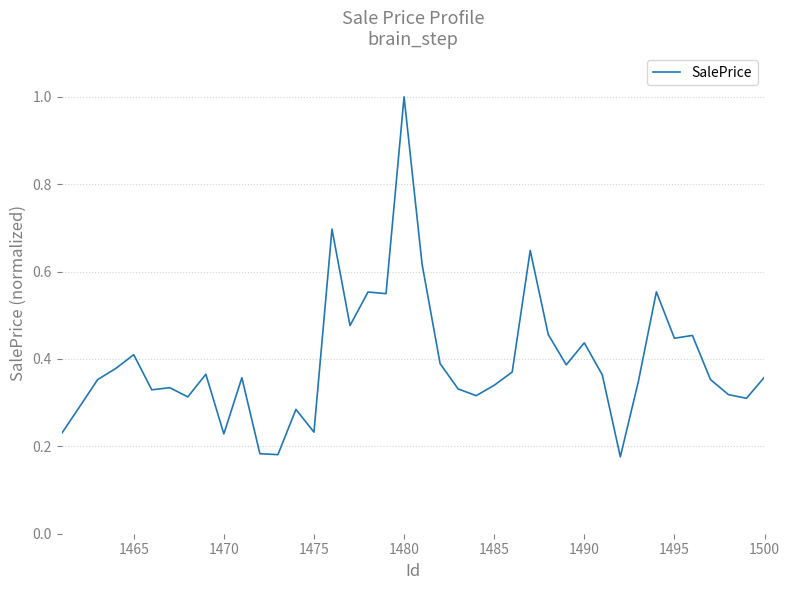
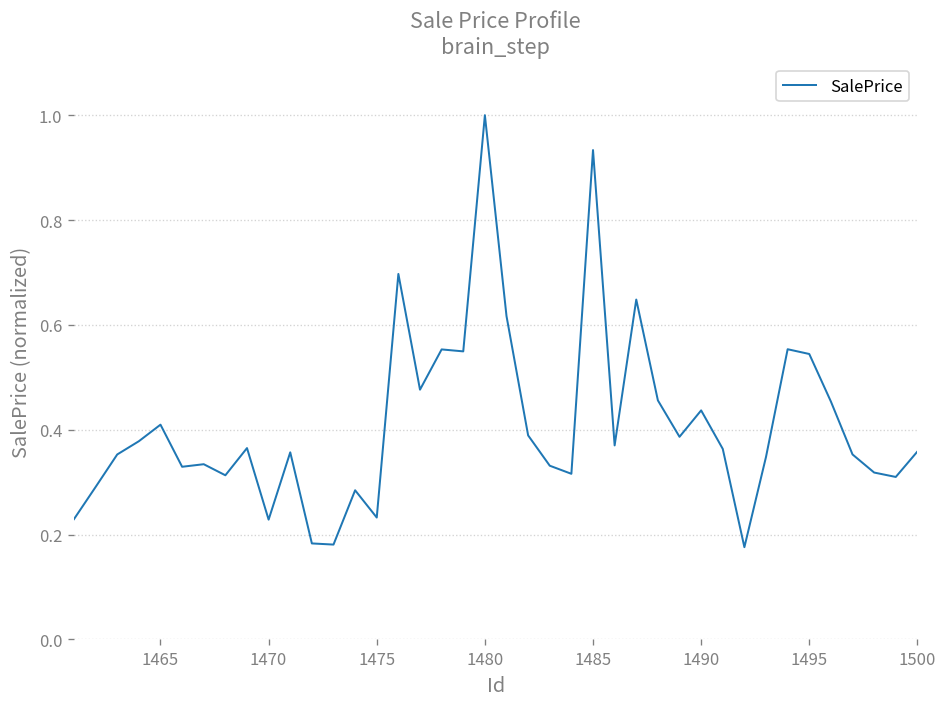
1485: 0.34 -> 0.93
1495: 0.45 -> 0.54
